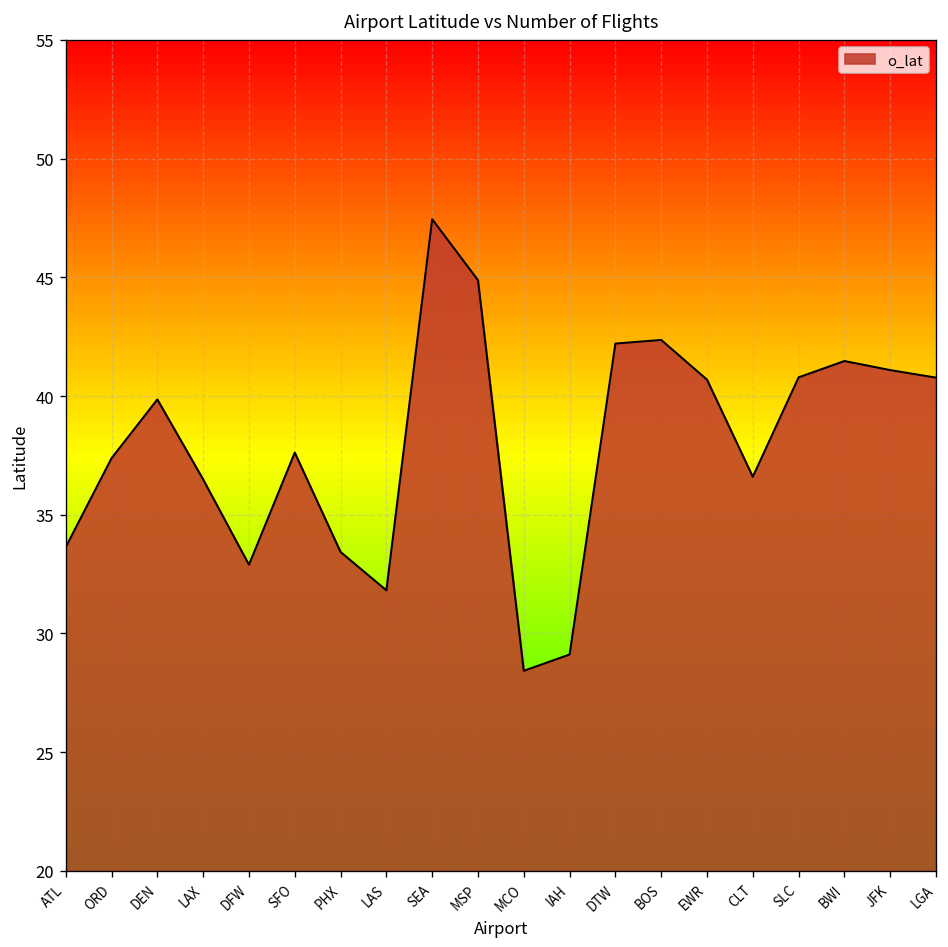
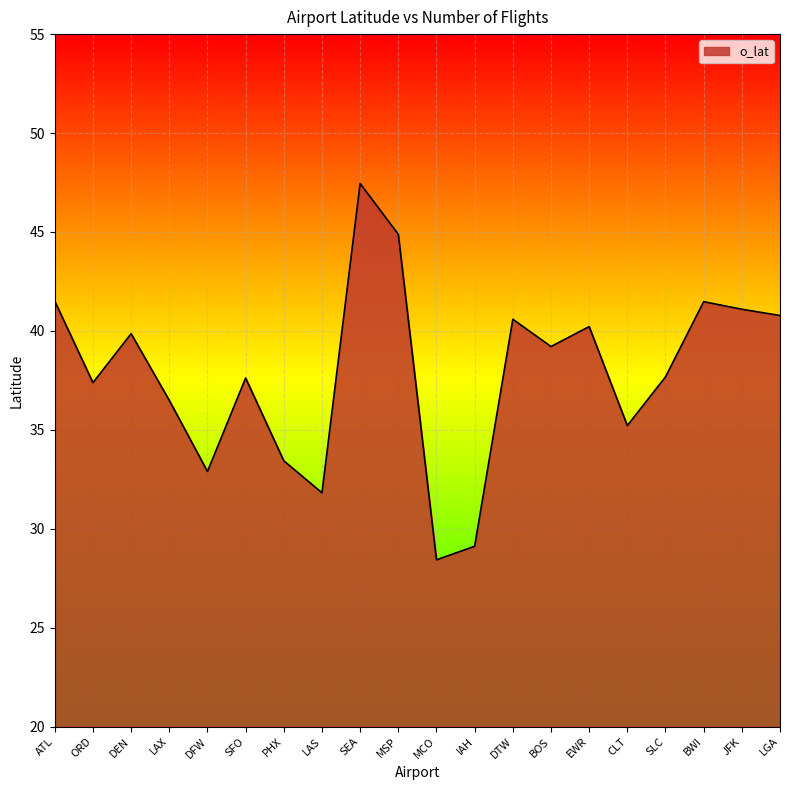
ATL: 33.6 -> 41.5
DTW: 42.2 -> 40.6
BOS: 42.4 -> 39.2
EWR: 40.7 -> 40.2
CLT: 36.6 -> 35.2
SLC: 40.8 -> 37.7
